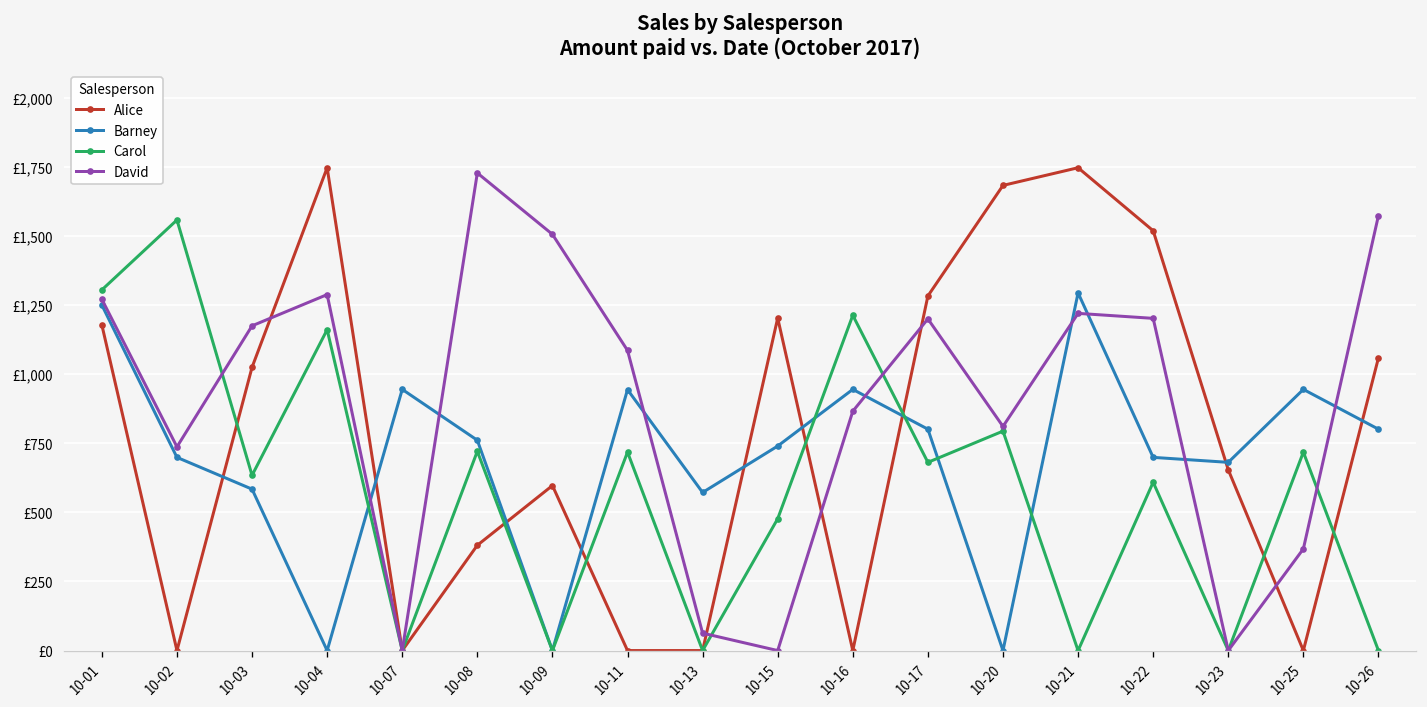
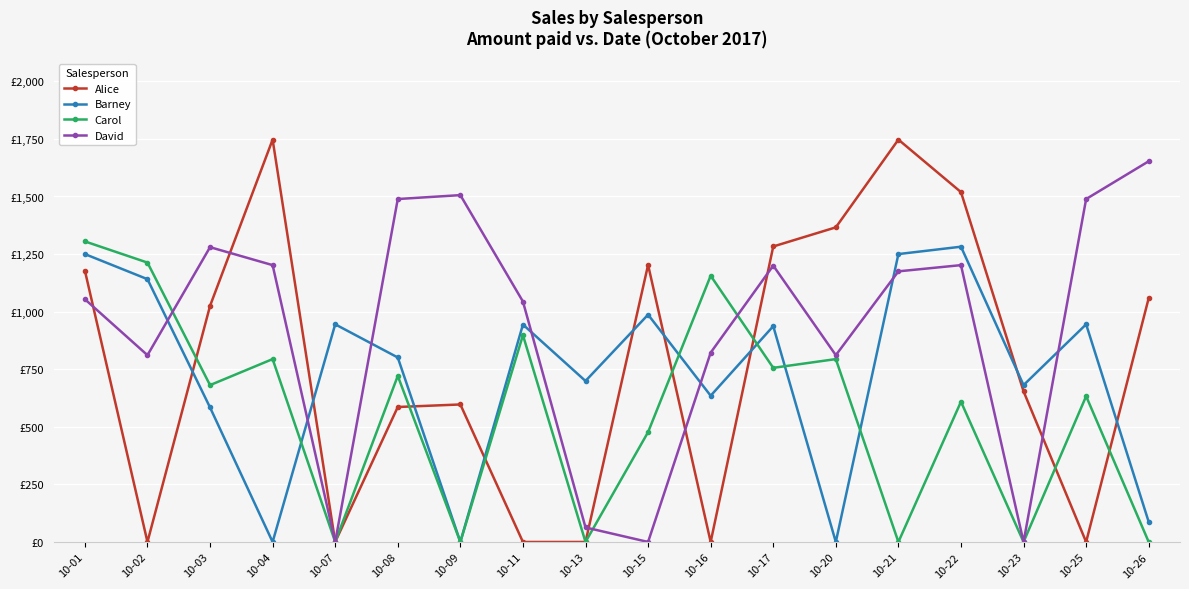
David, 10-01: £1,270 -> £1,050
Barney, 10-02: £700 -> £1,140
Carol, 10-02: £1,560 -> £1,210
David, 10-02: £740 -> £810
Carol, 10-03: £630 -> £680
David, 10-03: £1,180 -> £1,280
Carol, 10-04: £1,160 -> £790
David, 10-04: £1,290 -> £1,200
Alice, 10-08: £380 -> £590
Barney, 10-08: £760 -> £800
David, 10-08: £1,730 -> £1,490
Carol, 10-11: £720 -> £900
David, 10-11: £1,090 -> £1,040
Barney, 10-13: £570 -> £700
Barney, 10-15: £740 -> £990
Barney, 10-16: £950 -> £640
Carol, 10-16: £1,210 -> £1,160
David, 10-16: £870 -> £820
Barney, 10-17: £800 -> £940
Carol, 10-17: £680 -> £760
Alice, 10-20: £1,680 -> £1,370
Barney, 10-21: £1,290 -> £1,250
David, 10-21: £1,220 -> £1,180
Barney, 10-22: £700 -> £1,280
Carol, 10-25: £720 -> £630
David, 10-25: £370 -> £1,490
Barney, 10-26: £800 -> £90
David, 10-26: £1,570 -> £1,650
